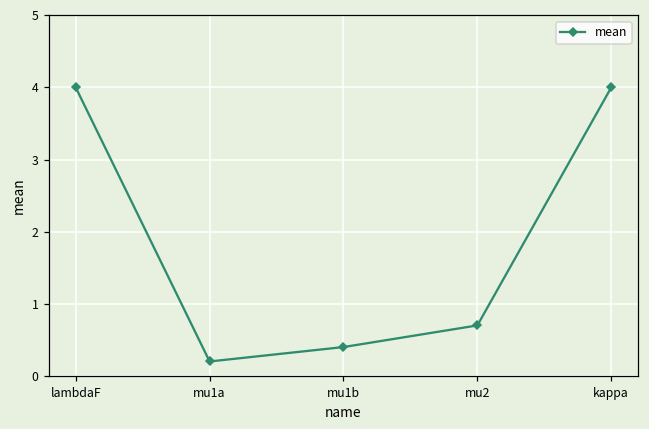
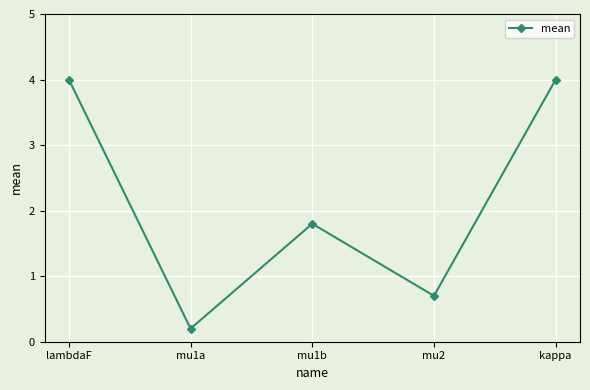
mu1b: 0.4 -> 1.8
